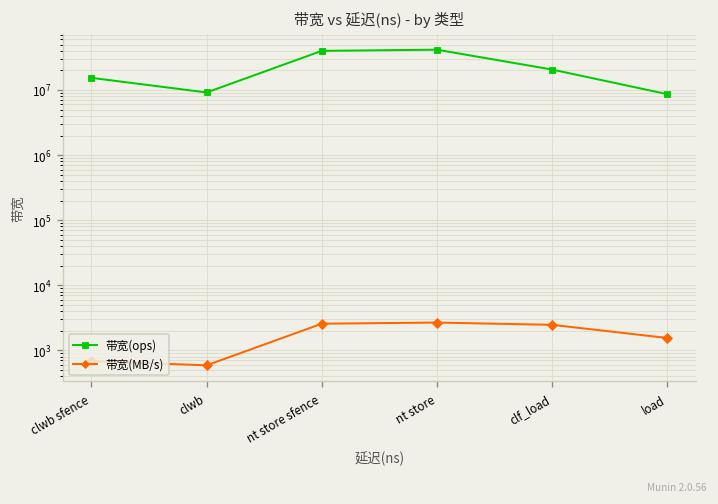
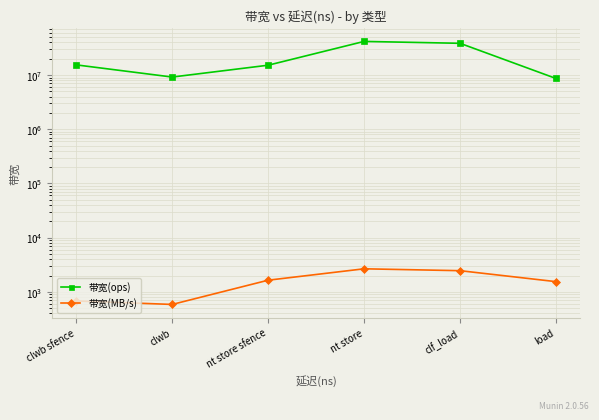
带宽(ops), nt store sfence: 40000000 -> 15000000
带宽(MB/s), nt store sfence: 3000 -> 1600
带宽(ops), clf_load: 21000000 -> 40000000
